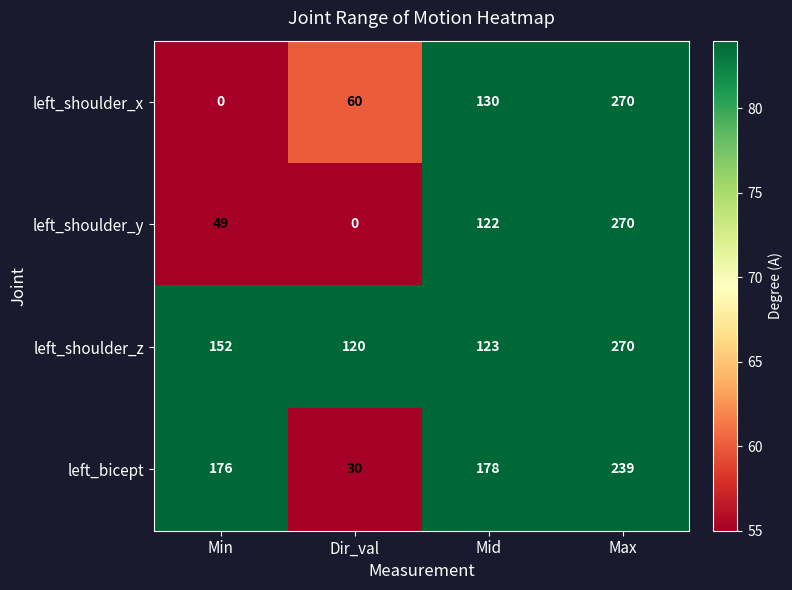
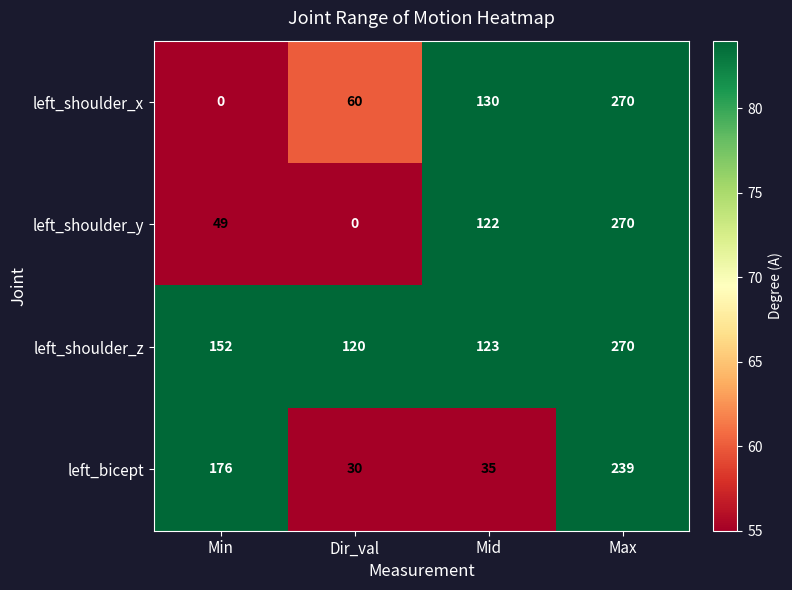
left_bicept, Mid: 178 -> 35
